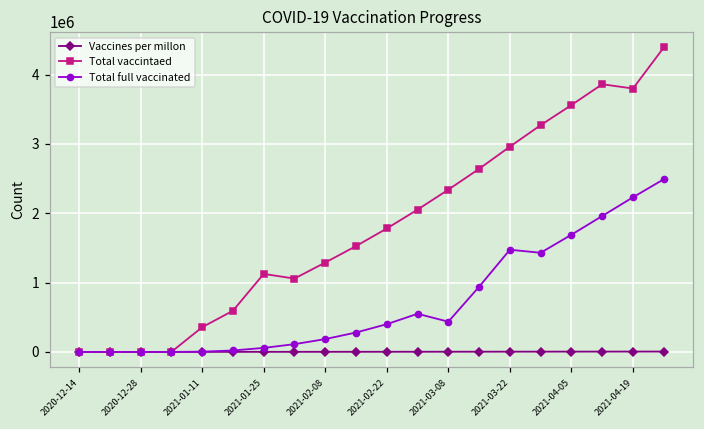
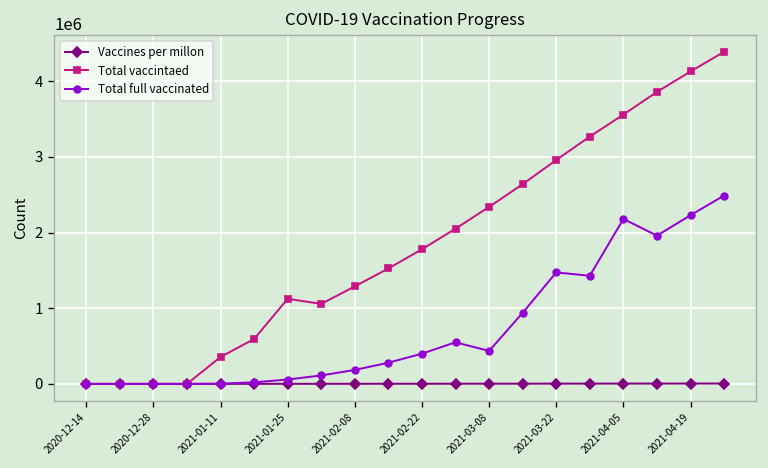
Total full vaccinated, 2021-04-05: 1700000 -> 2200000
Total vaccintaed, 2021-04-19: 3800000 -> 4100000
